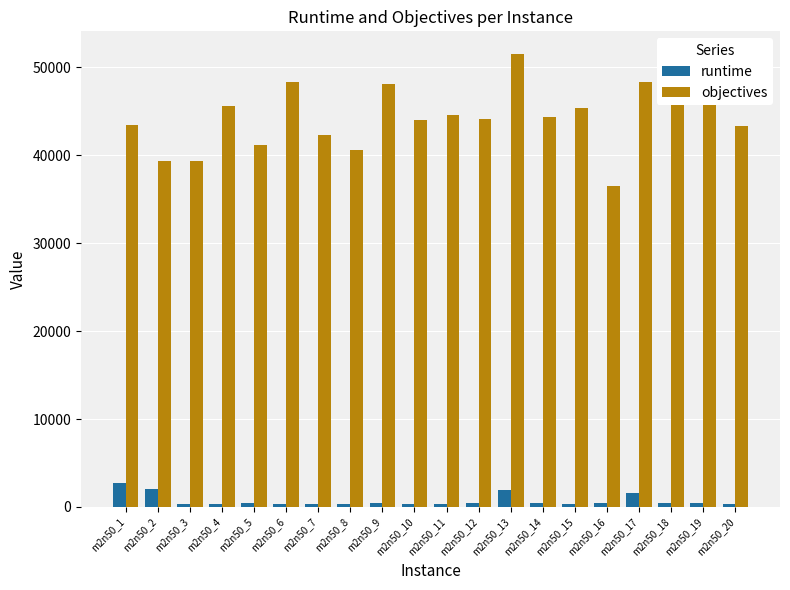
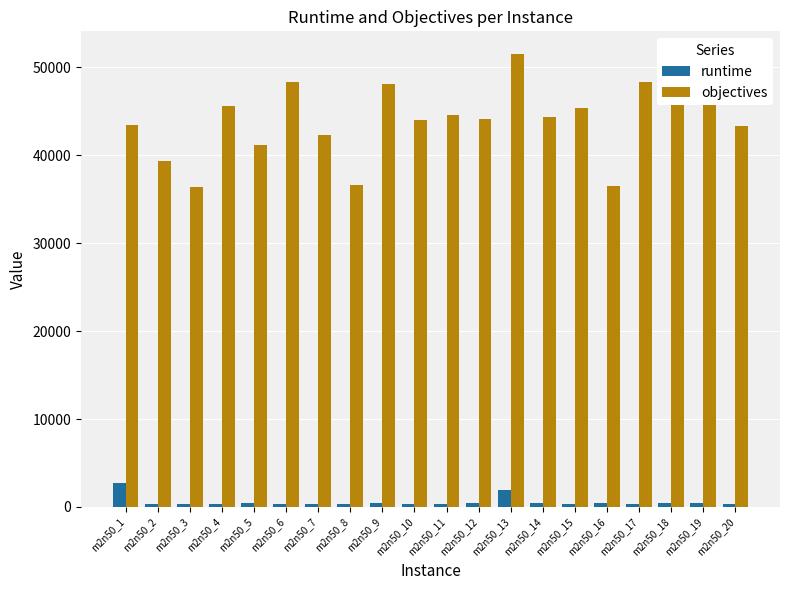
runtime, m2n50_2: 2000 -> 0
objectives, m2n50_3: 39000 -> 36000
objectives, m2n50_8: 41000 -> 37000
runtime, m2n50_17: 2000 -> 0
